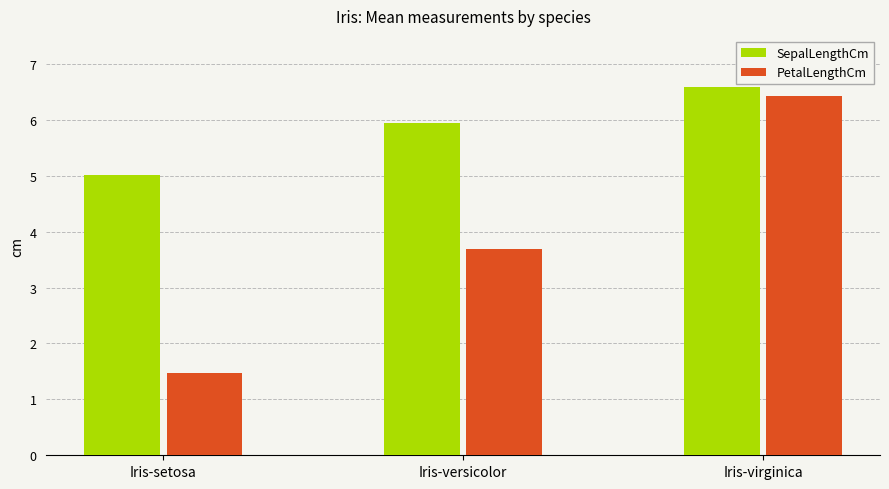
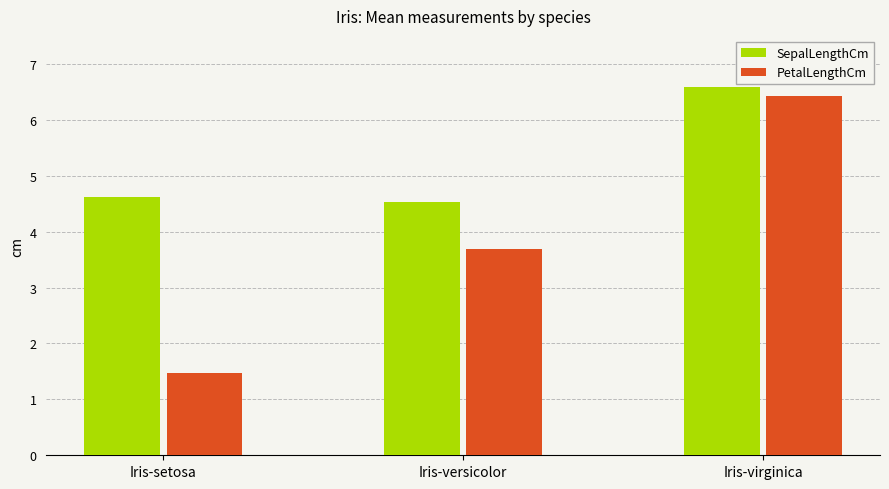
SepalLengthCm, Iris-setosa: 5.0 -> 4.6
SepalLengthCm, Iris-versicolor: 5.9 -> 4.5
